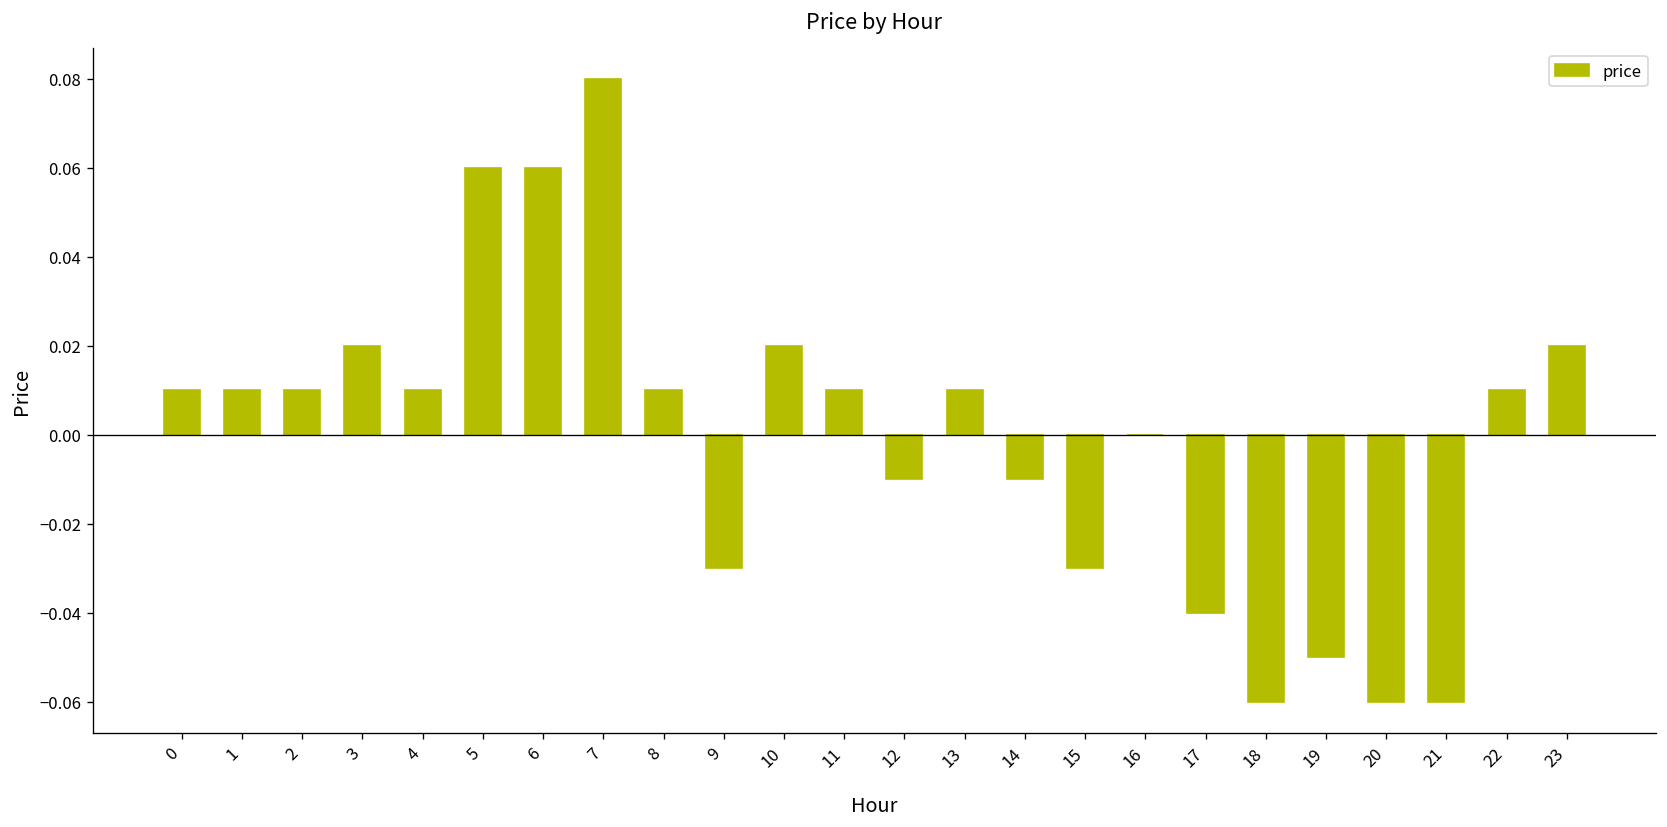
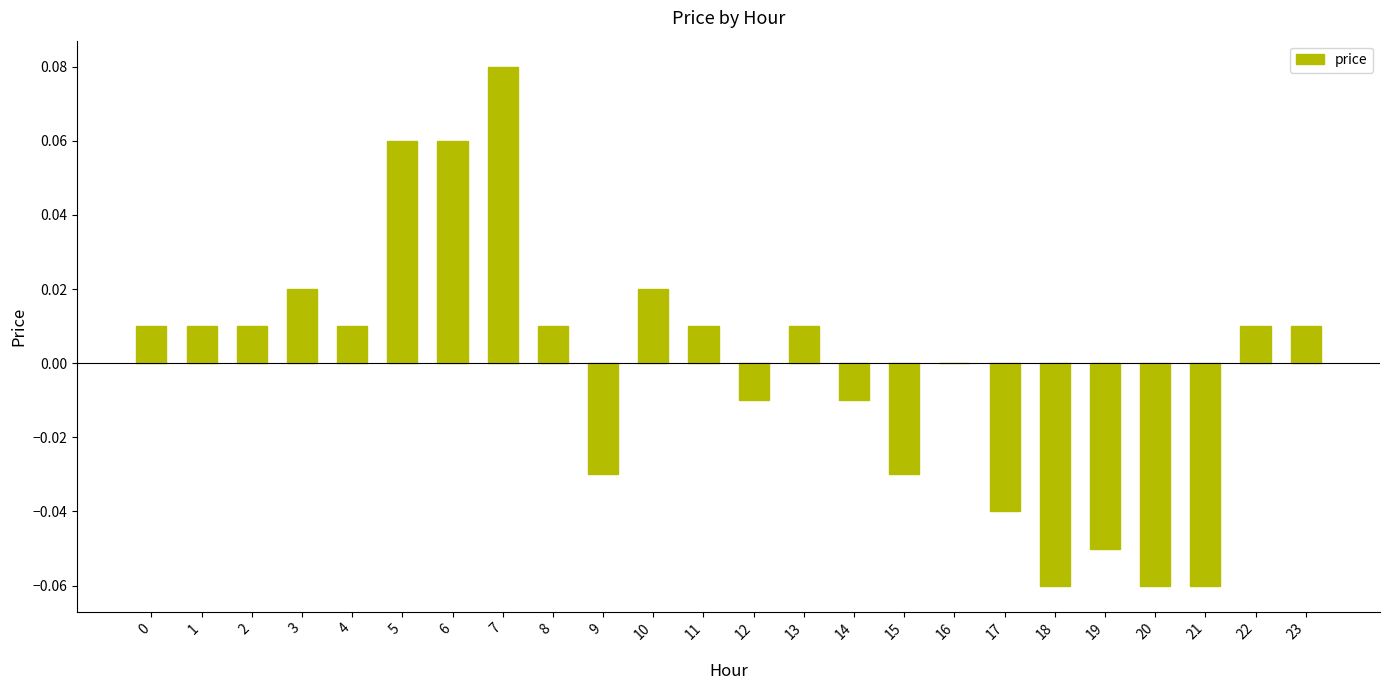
23: 0.02 -> 0.01
